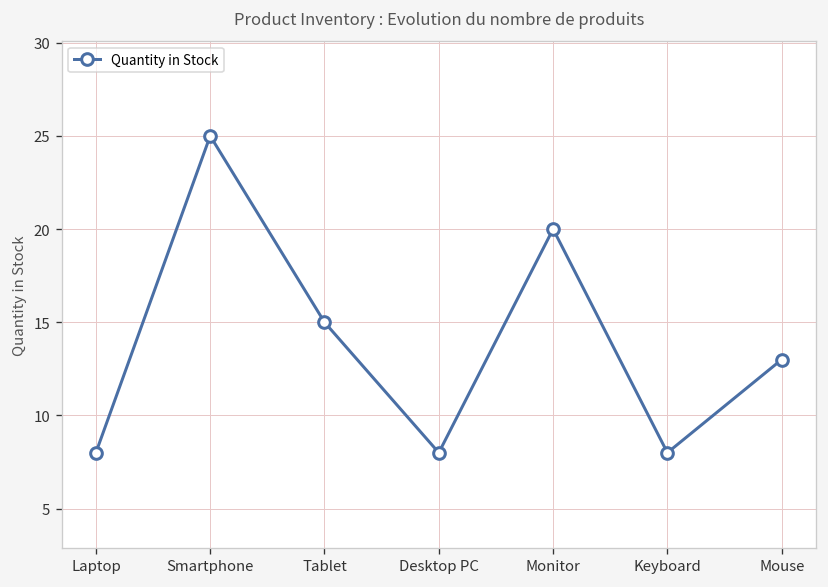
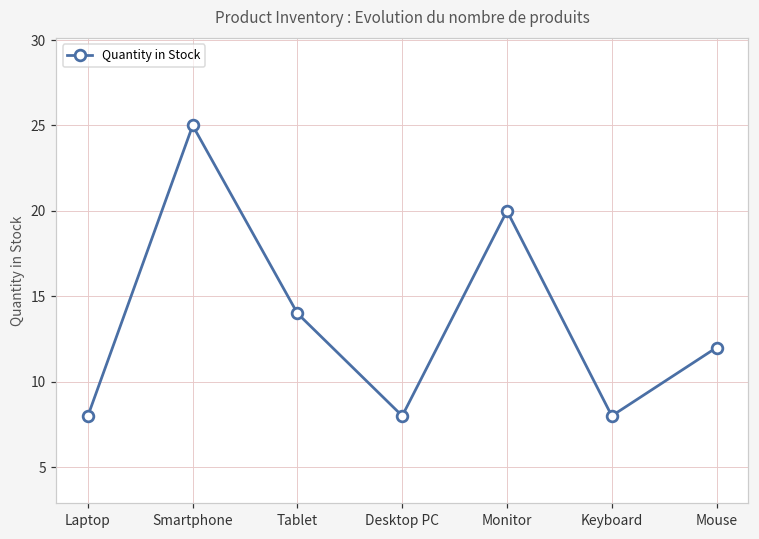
Tablet: 15 -> 14
Mouse: 13 -> 12
